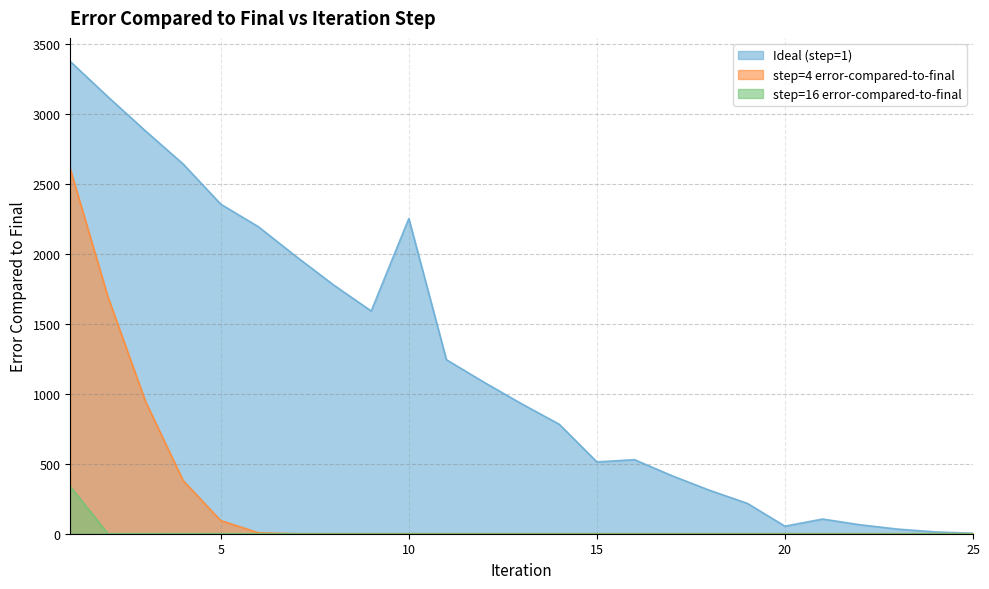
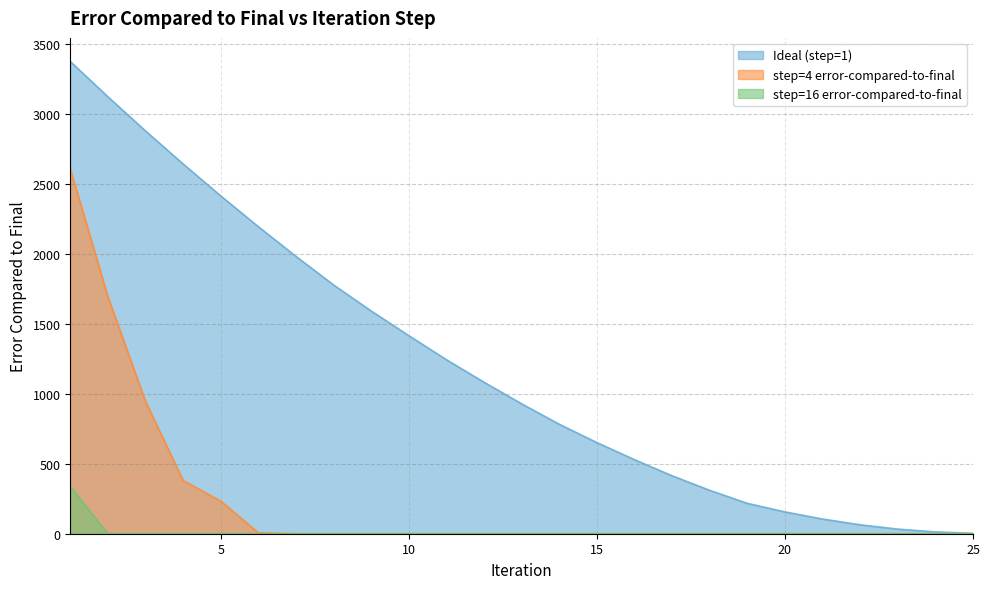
Ideal (step=1), 5: 2350 -> 2410
step=4 error-compared-to-final, 5: 90 -> 230
Ideal (step=1), 10: 2250 -> 1420
Ideal (step=1), 15: 510 -> 650
Ideal (step=1), 20: 50 -> 160
